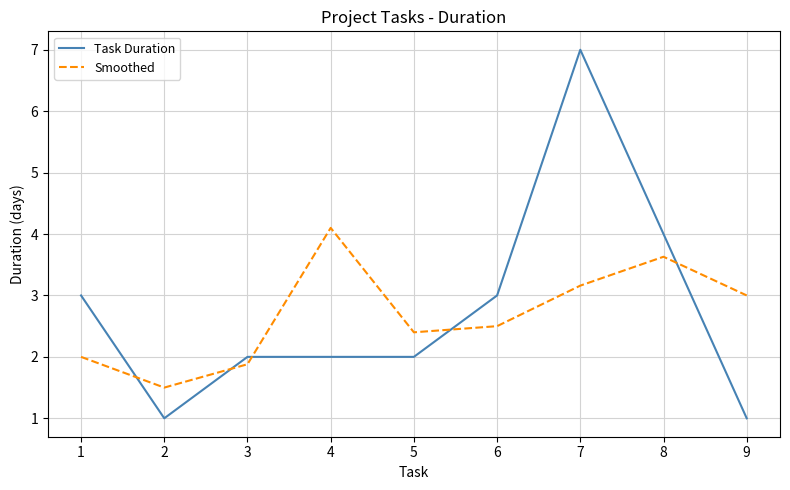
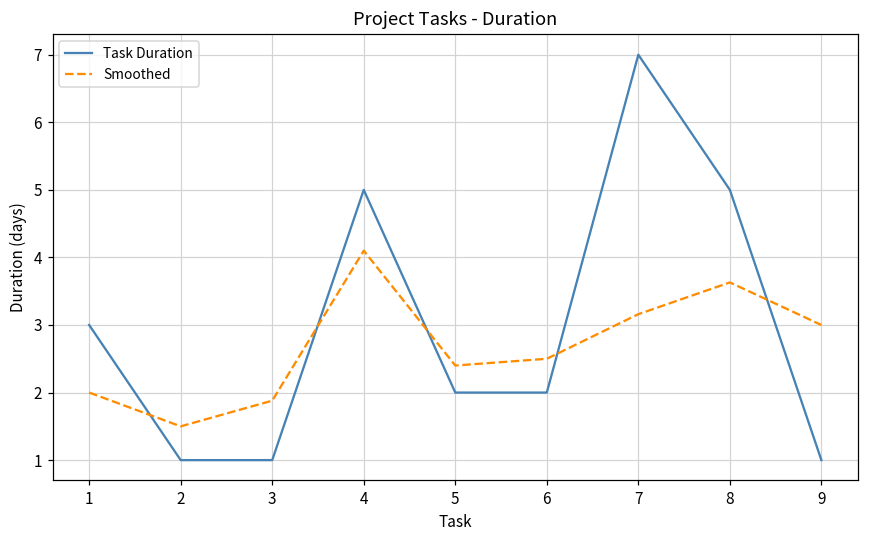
Task Duration, 3: 2 -> 1
Task Duration, 4: 2 -> 5
Task Duration, 6: 3 -> 2
Task Duration, 8: 4 -> 5
